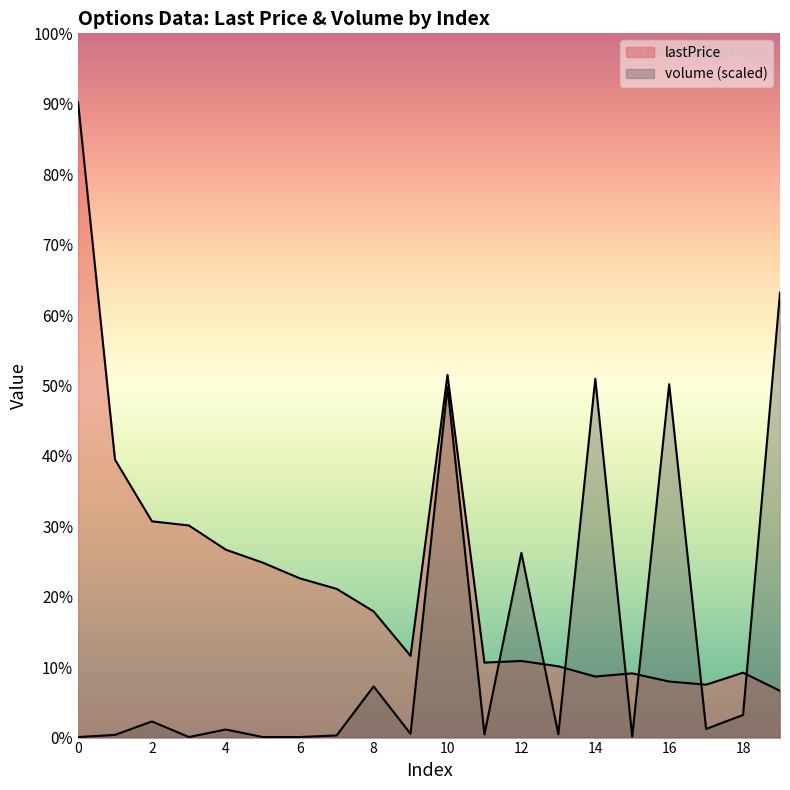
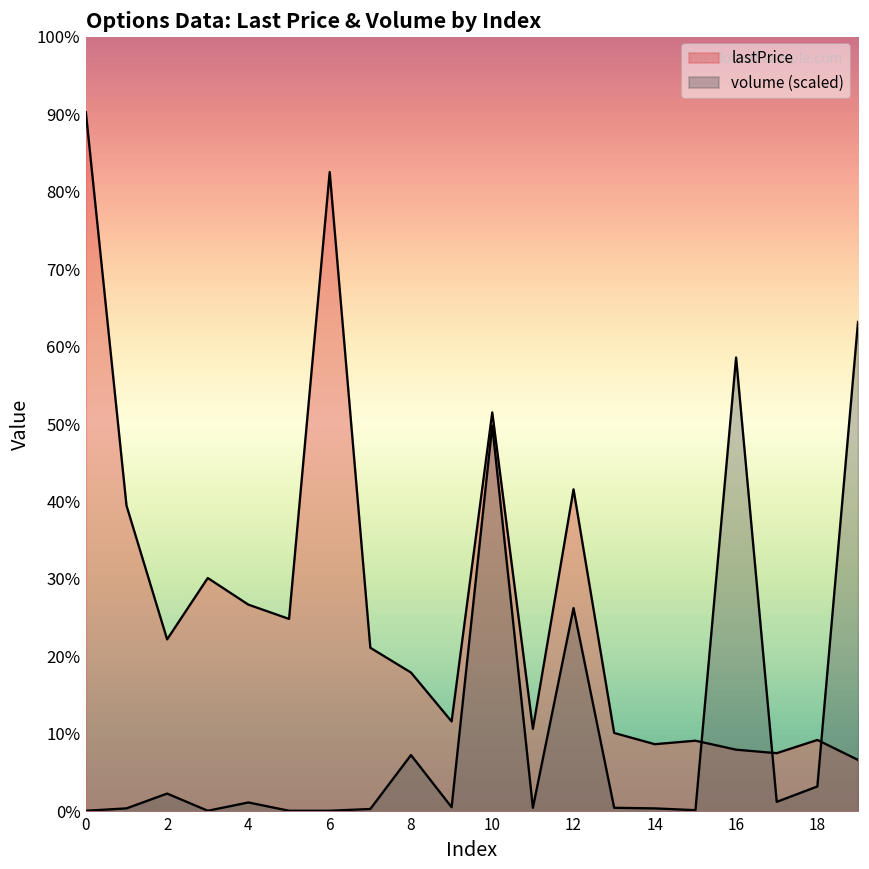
lastPrice, 2: 31% -> 22%
lastPrice, 6: 23% -> 83%
lastPrice, 12: 11% -> 42%
volume (scaled), 14: 51% -> 0%
volume (scaled), 16: 50% -> 59%
